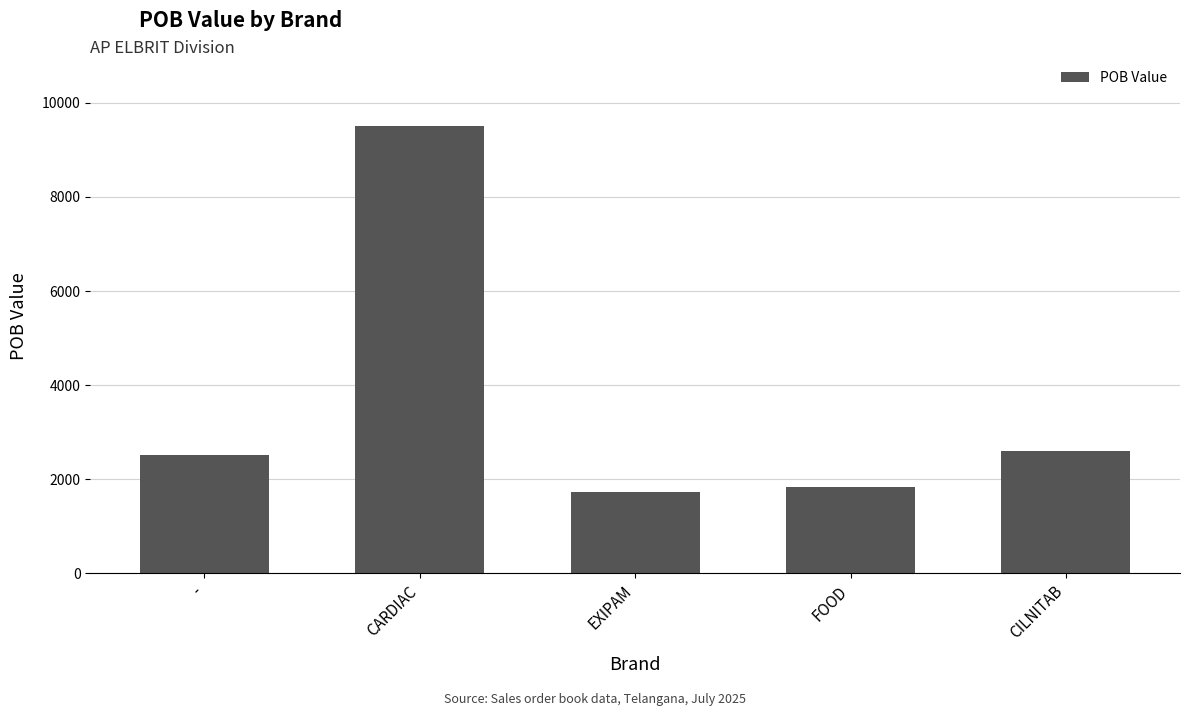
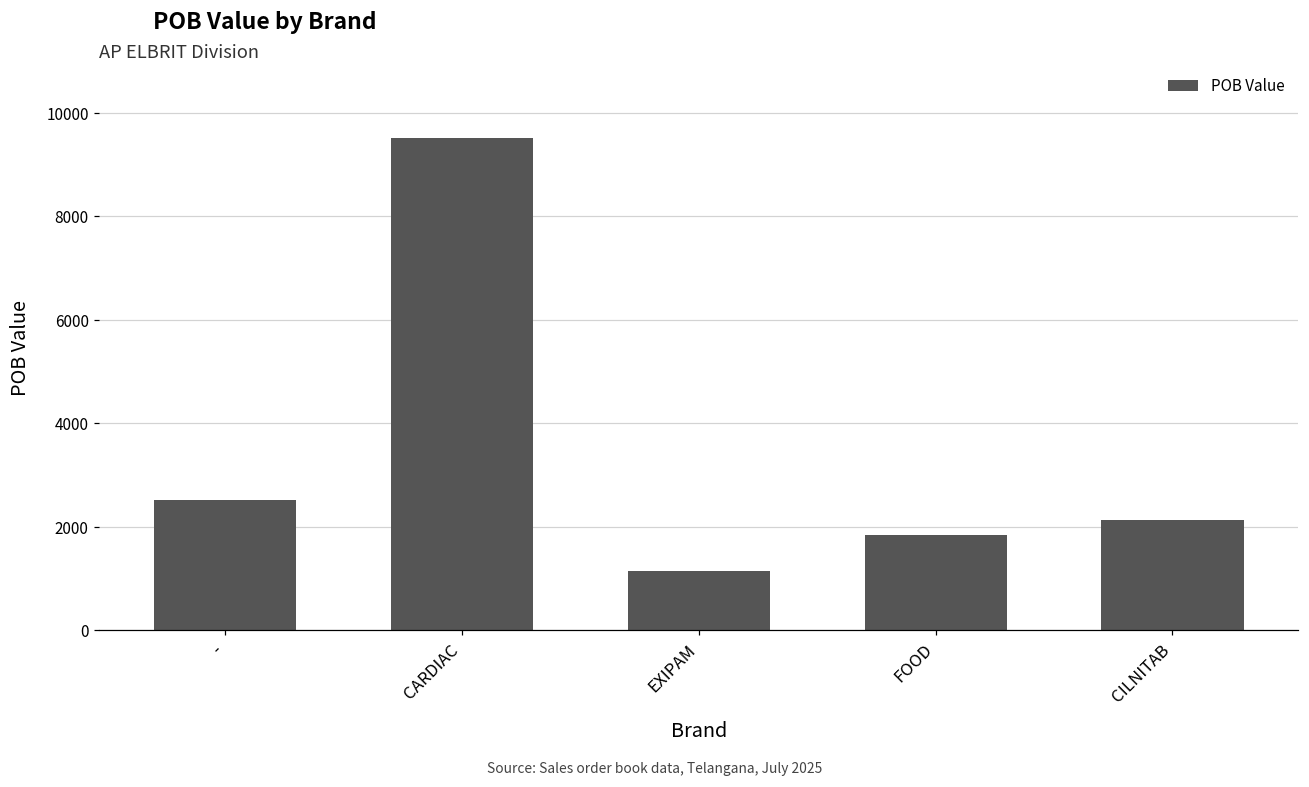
EXIPAM: 1700 -> 1100
CILNITAB: 2600 -> 2100
